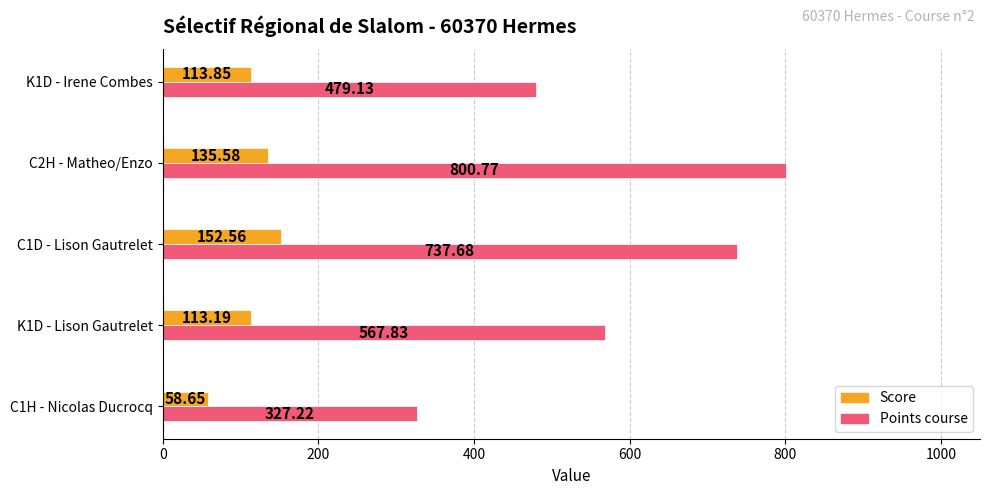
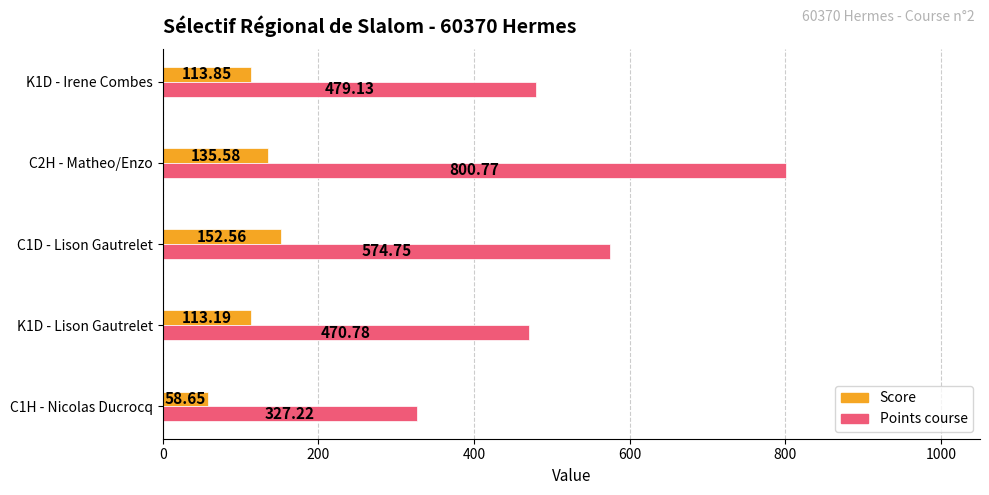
Points course, C1D - Lison Gautrelet: 737.68 -> 574.75
Points course, K1D - Lison Gautrelet: 567.83 -> 470.78
